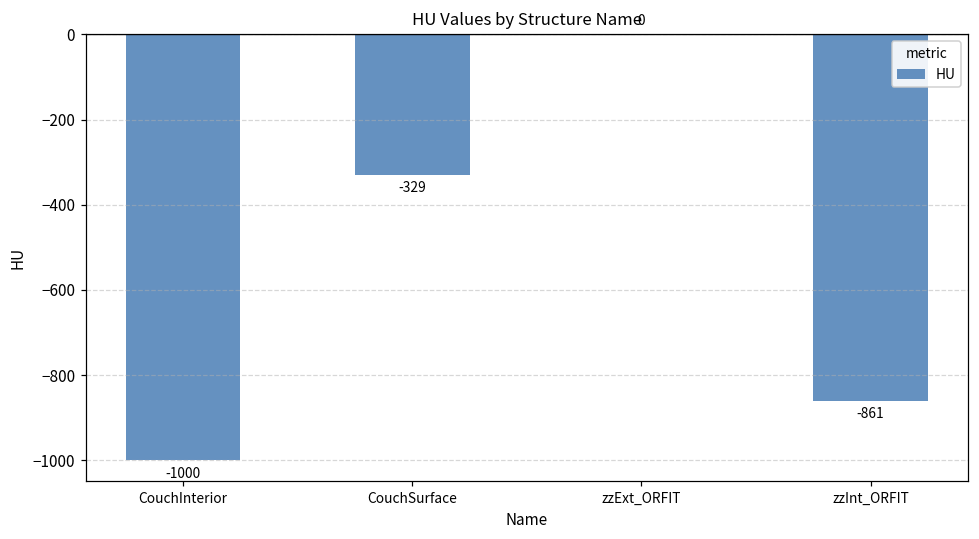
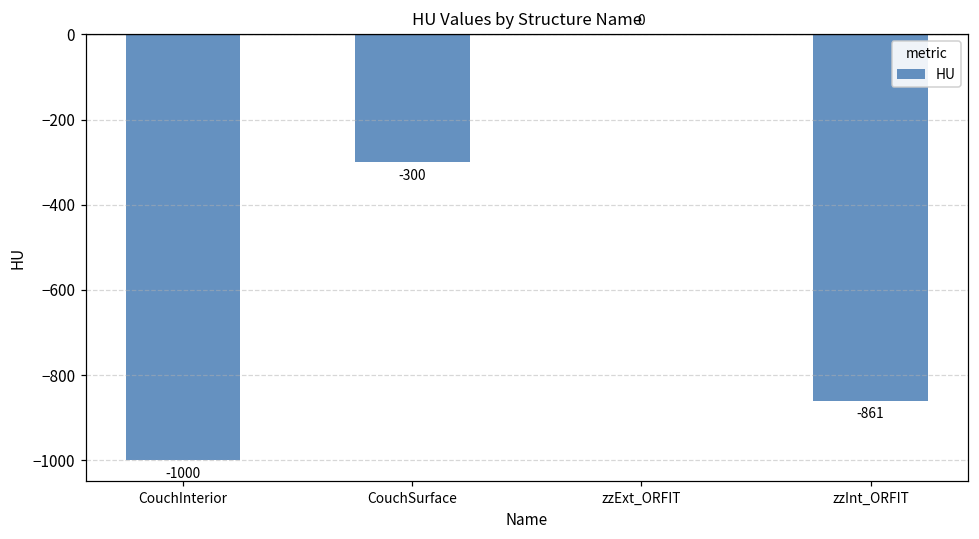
CouchSurface: -329 -> -300
